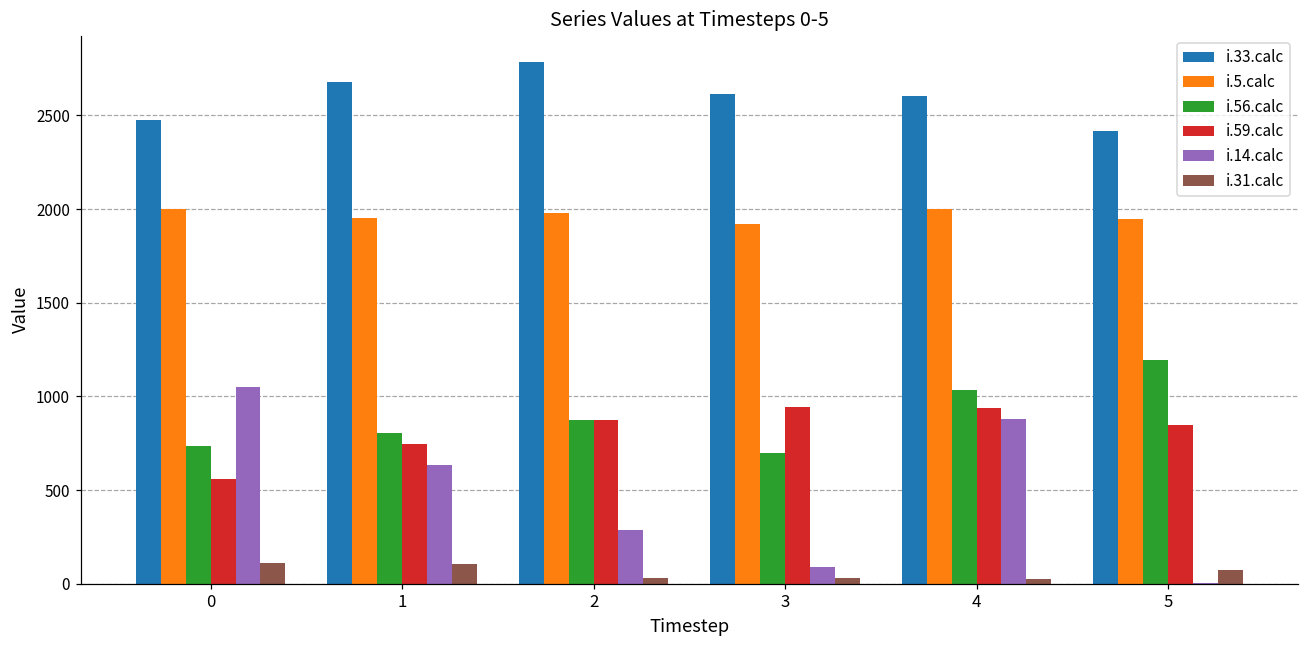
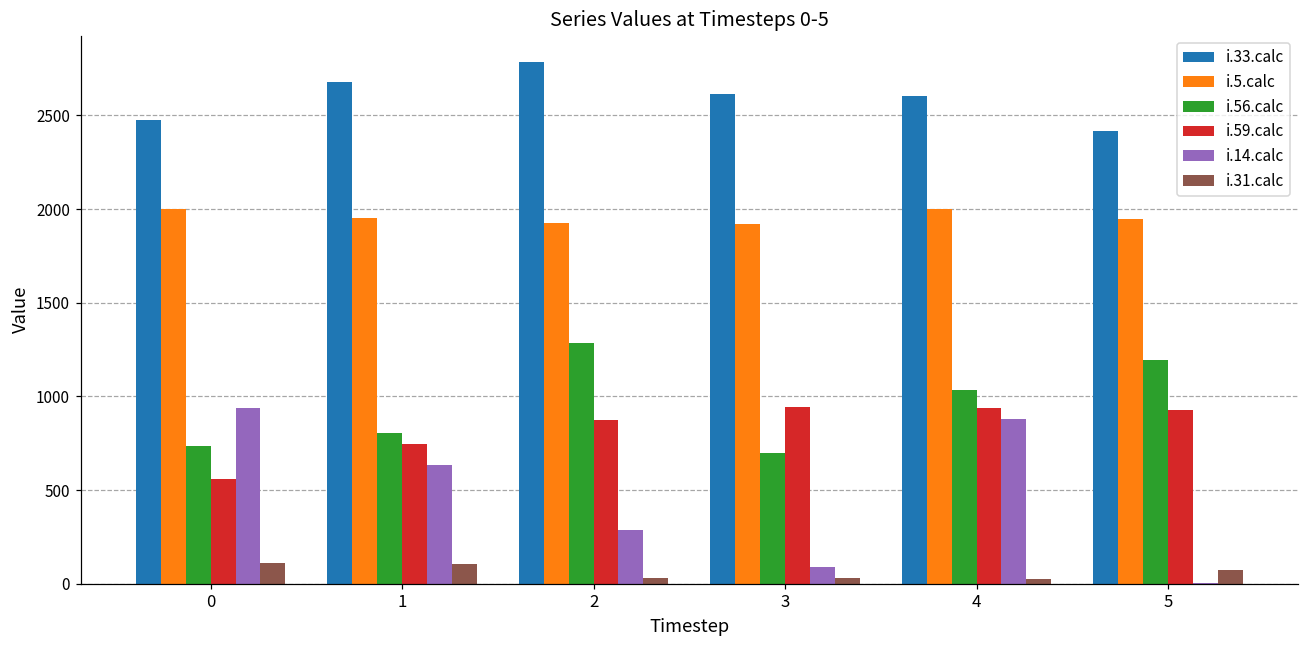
i.14.calc, 0: 1050 -> 940
i.5.calc, 2: 1980 -> 1930
i.56.calc, 2: 880 -> 1290
i.59.calc, 5: 850 -> 930
